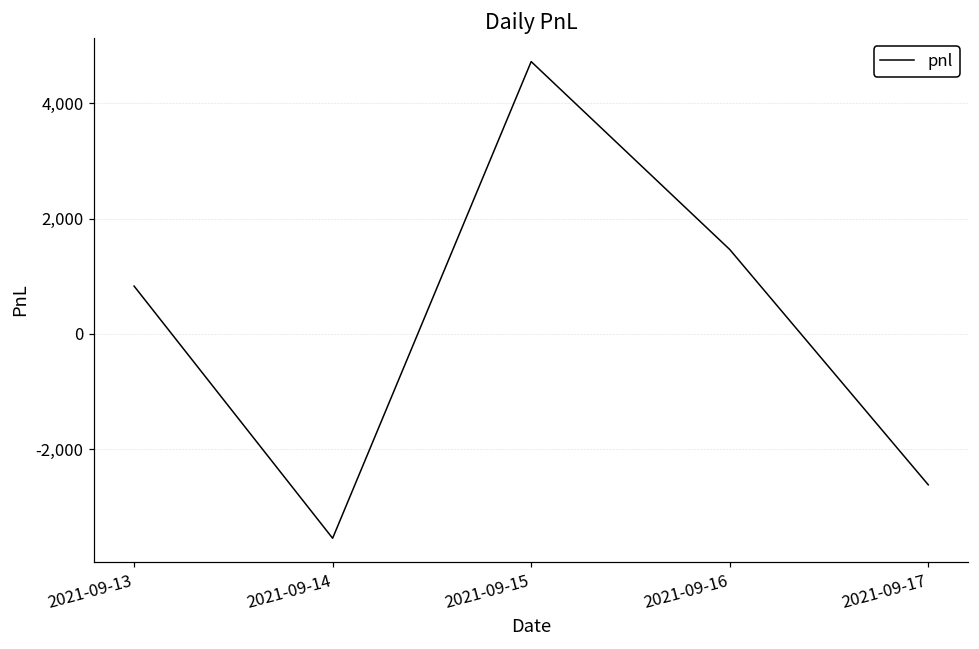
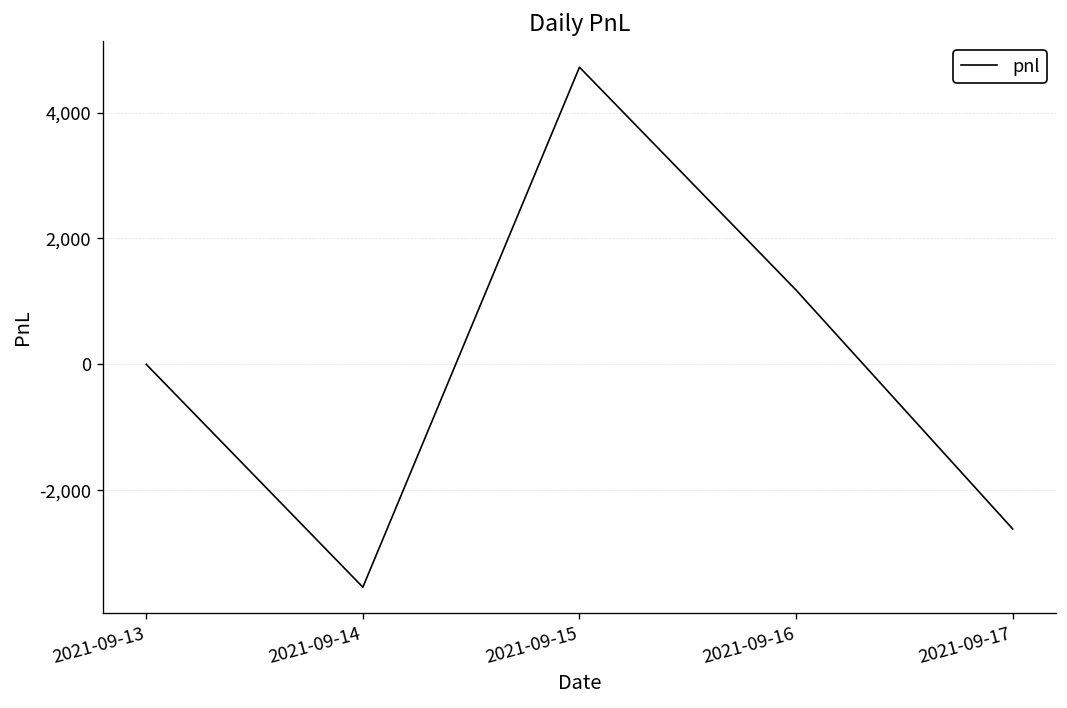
2021-09-13: 800 -> 0
2021-09-16: 1,500 -> 1,200
